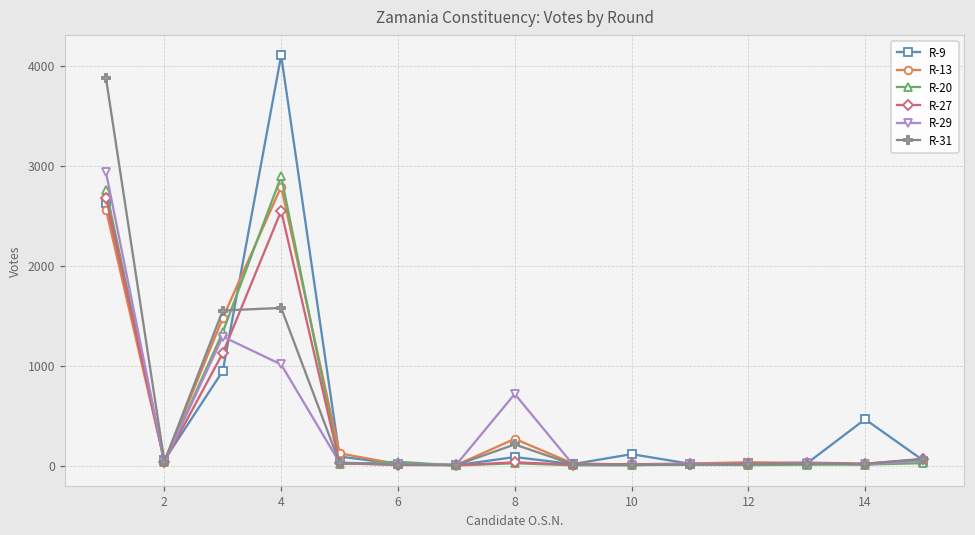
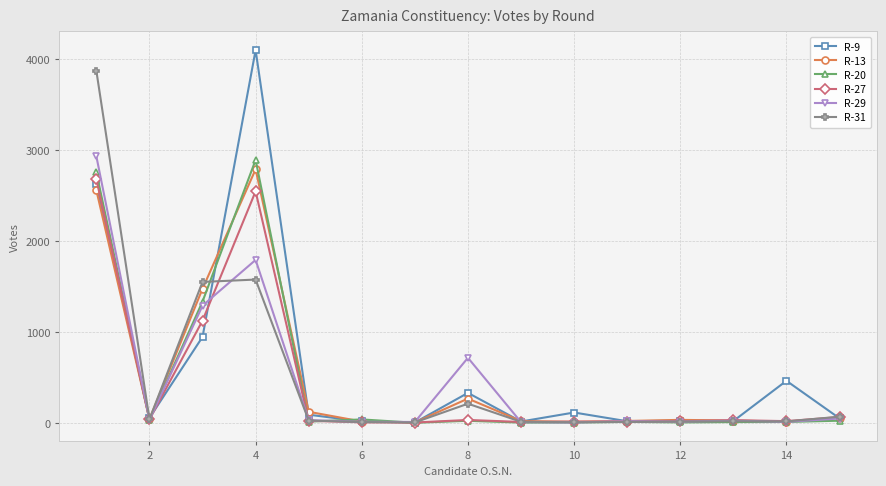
R-29, 4: 1000 -> 1800
R-9, 8: 100 -> 300
